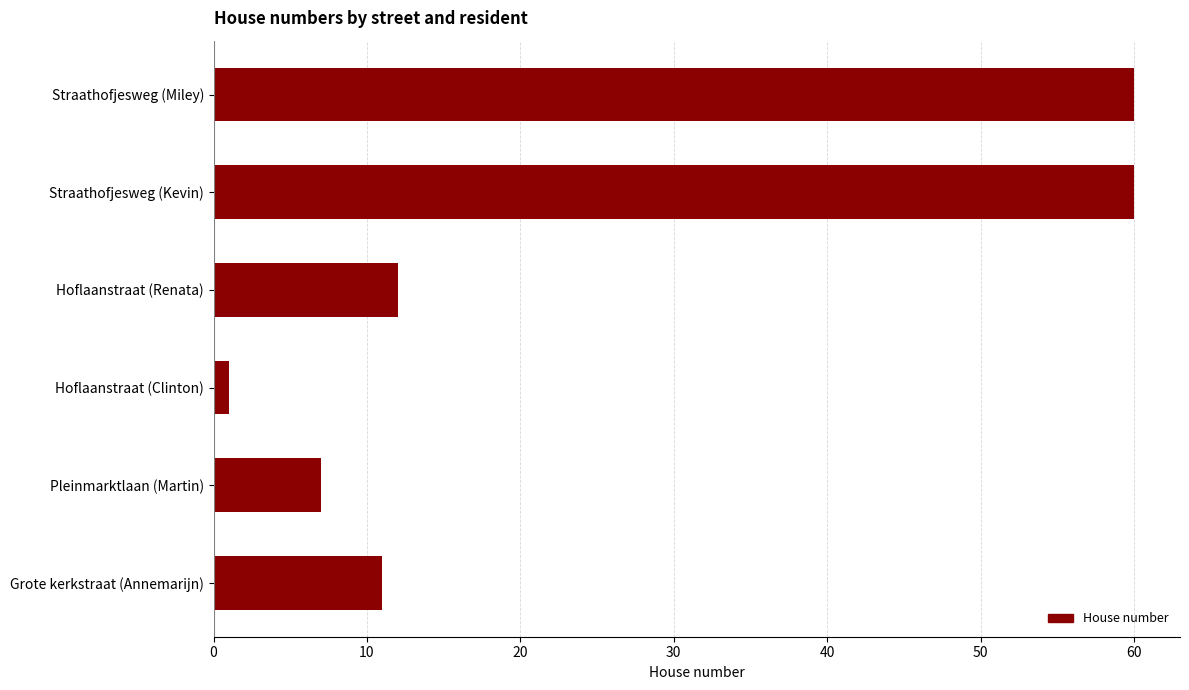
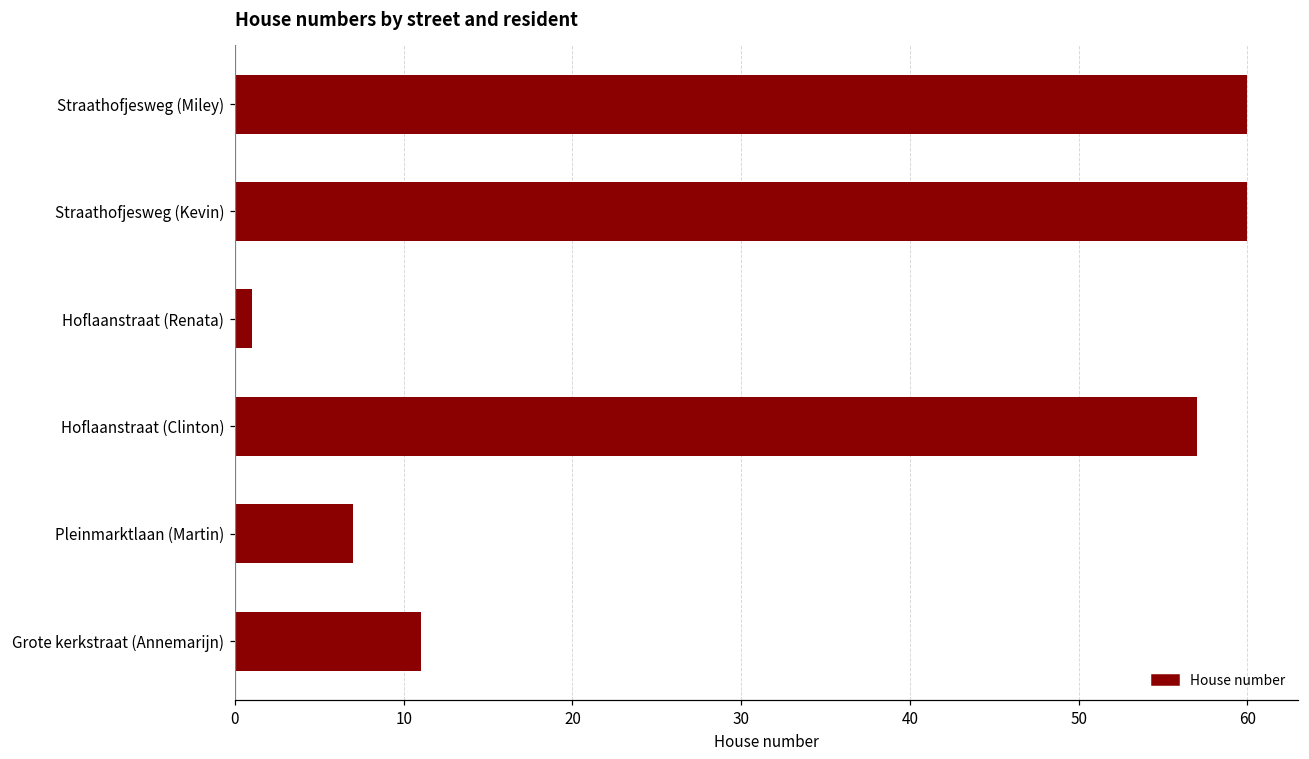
Hoflaanstraat (Renata): 12 -> 1
Hoflaanstraat (Clinton): 1 -> 57
